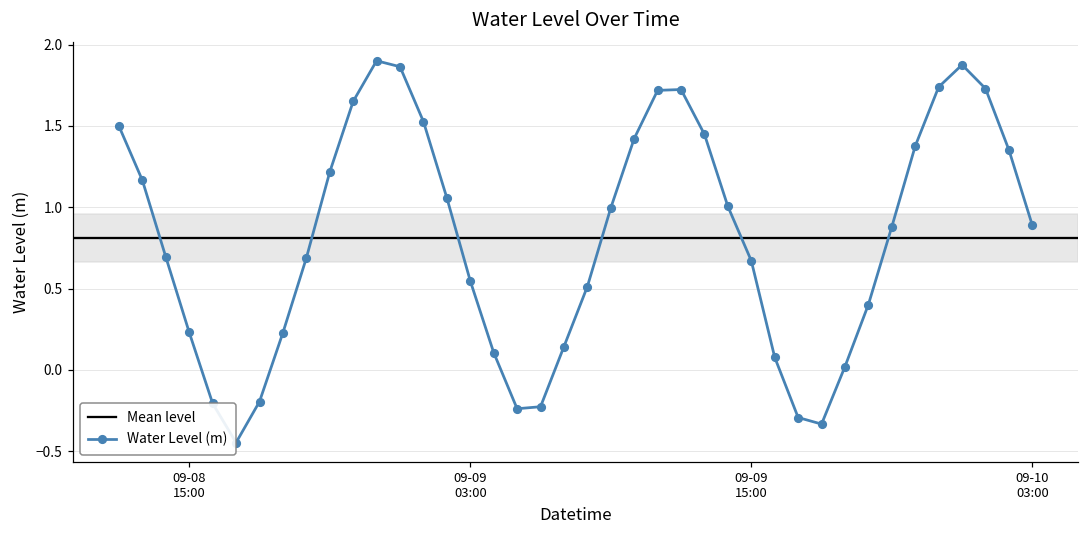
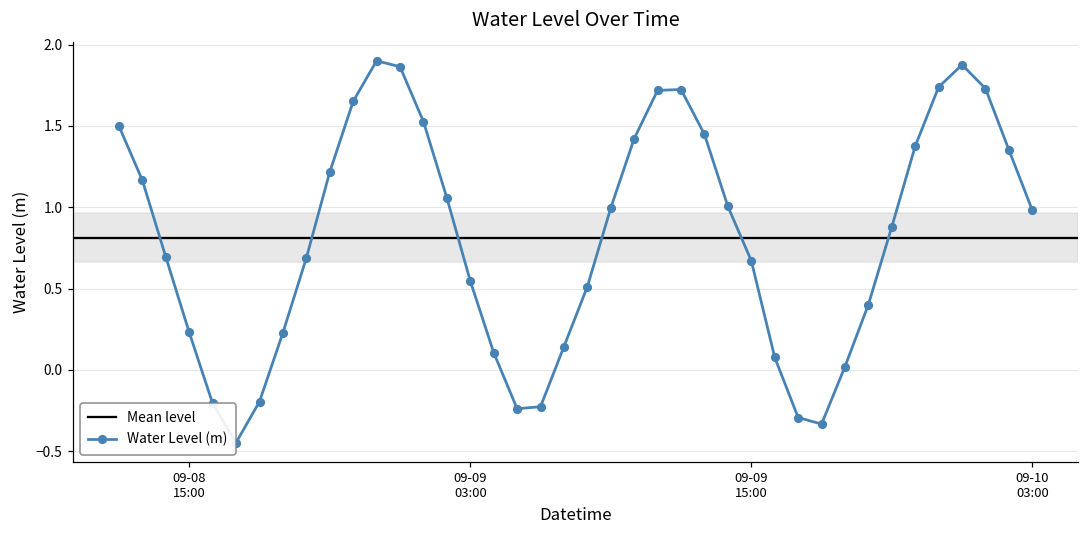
09-10 03:00: 0.89 -> 0.98
